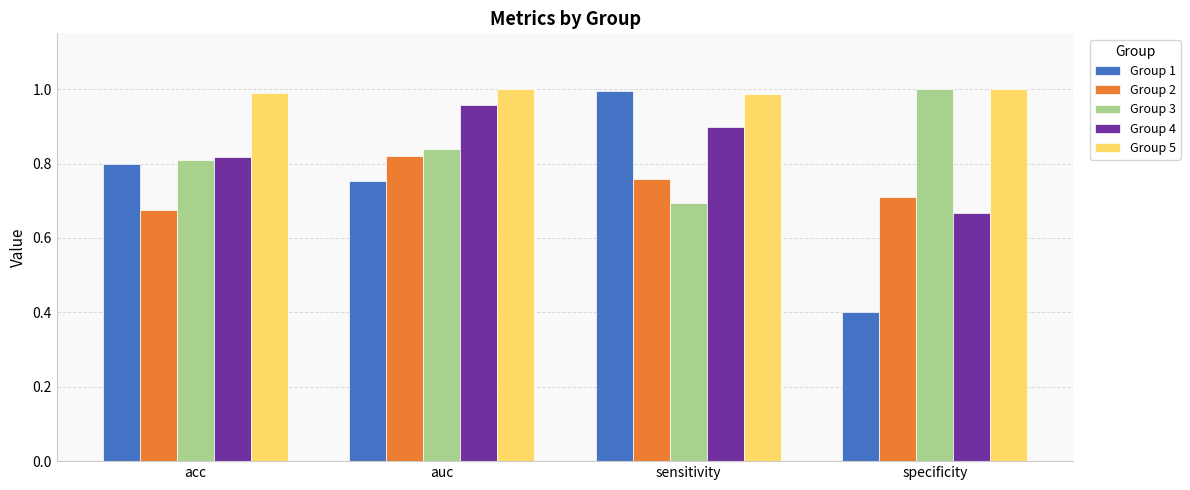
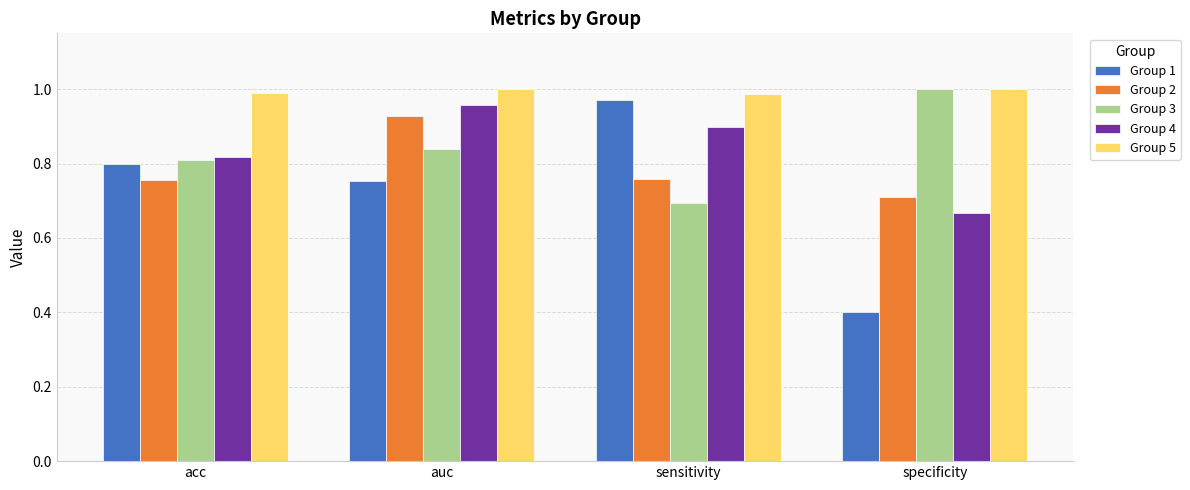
Group 2, acc: 0.68 -> 0.75
Group 2, auc: 0.82 -> 0.93
Group 1, sensitivity: 1.00 -> 0.97
